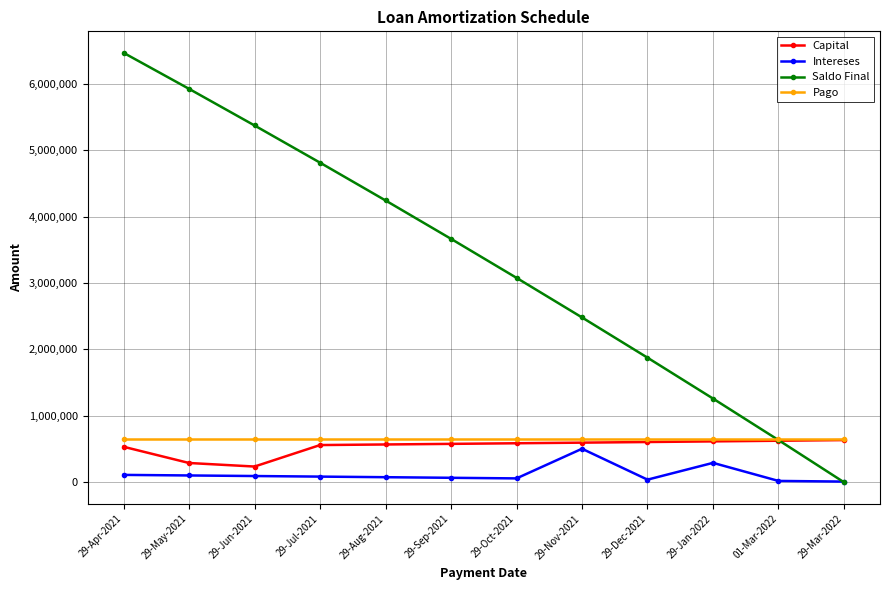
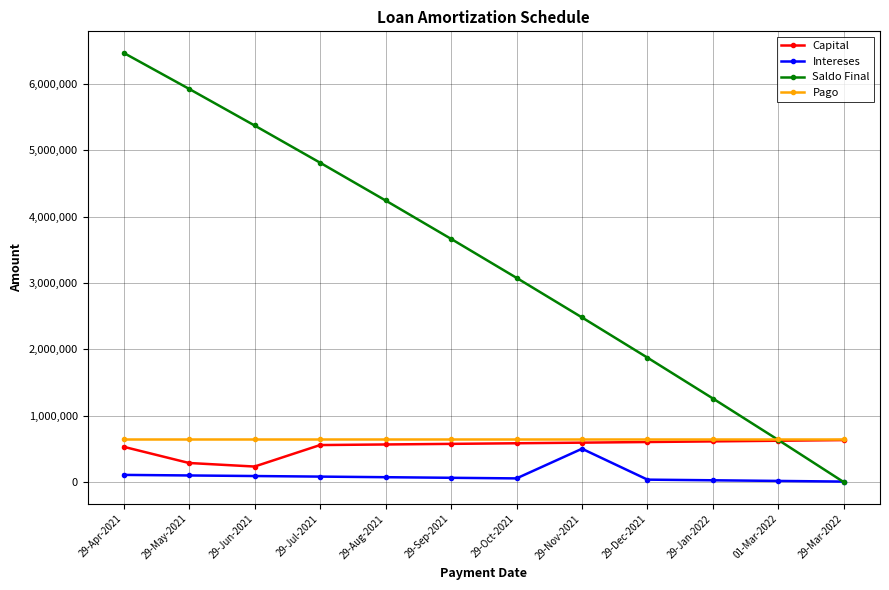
Intereses, 29-Jan-2022: 300,000 -> 0
